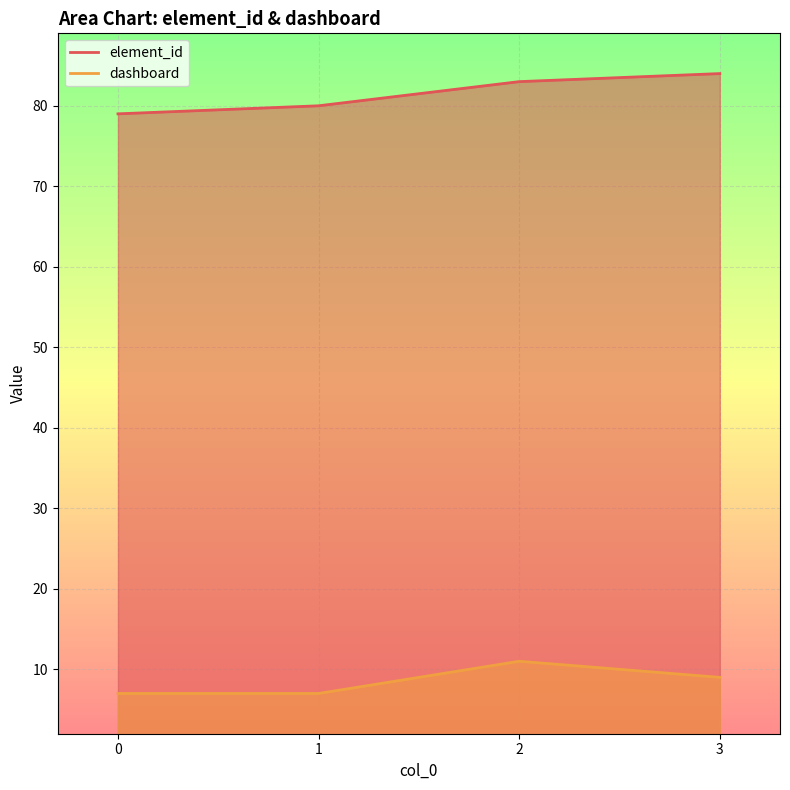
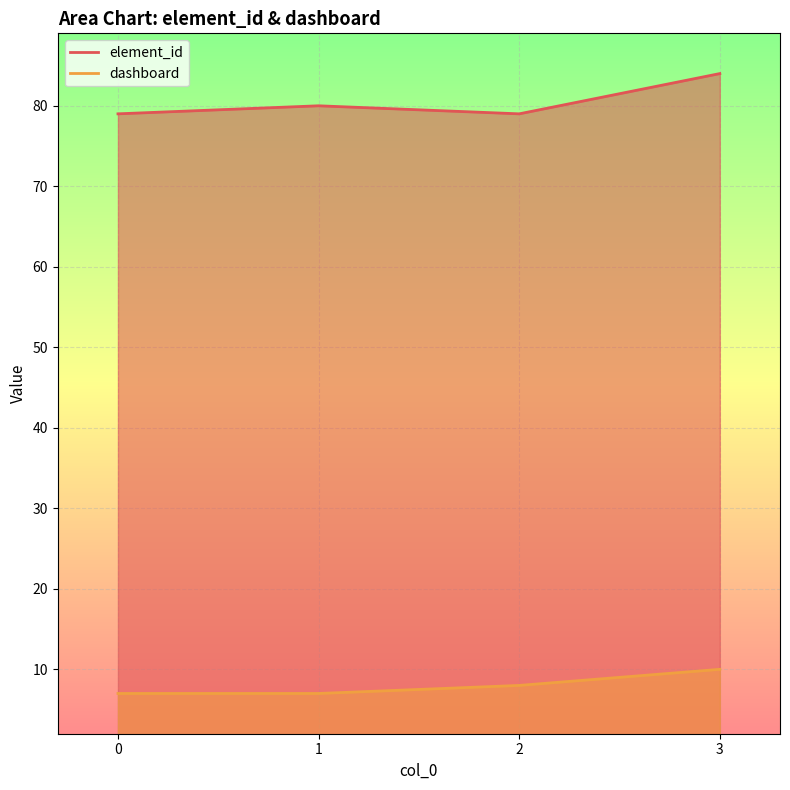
element_id, 2: 83 -> 79
dashboard, 2: 11 -> 8
dashboard, 3: 9 -> 10
